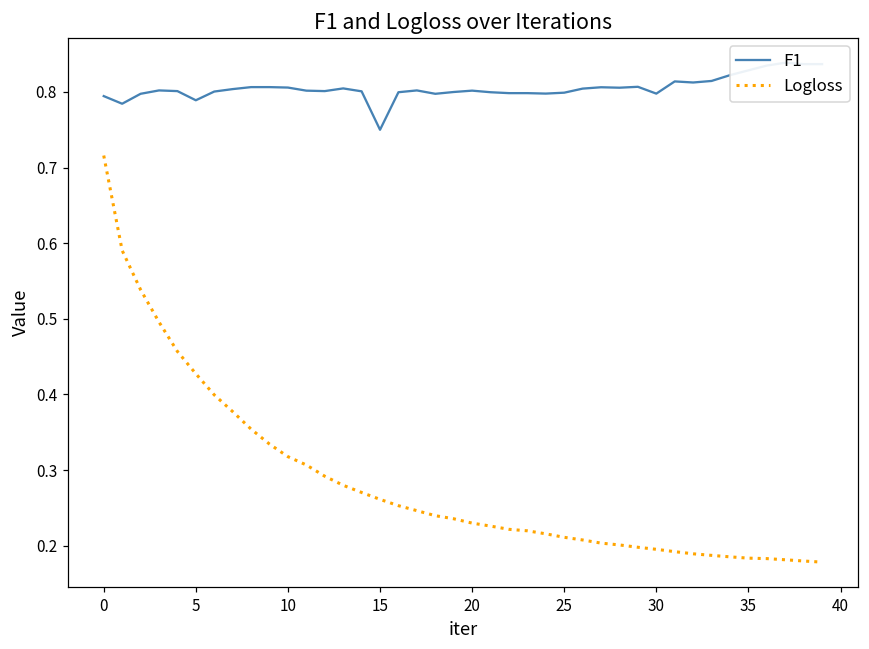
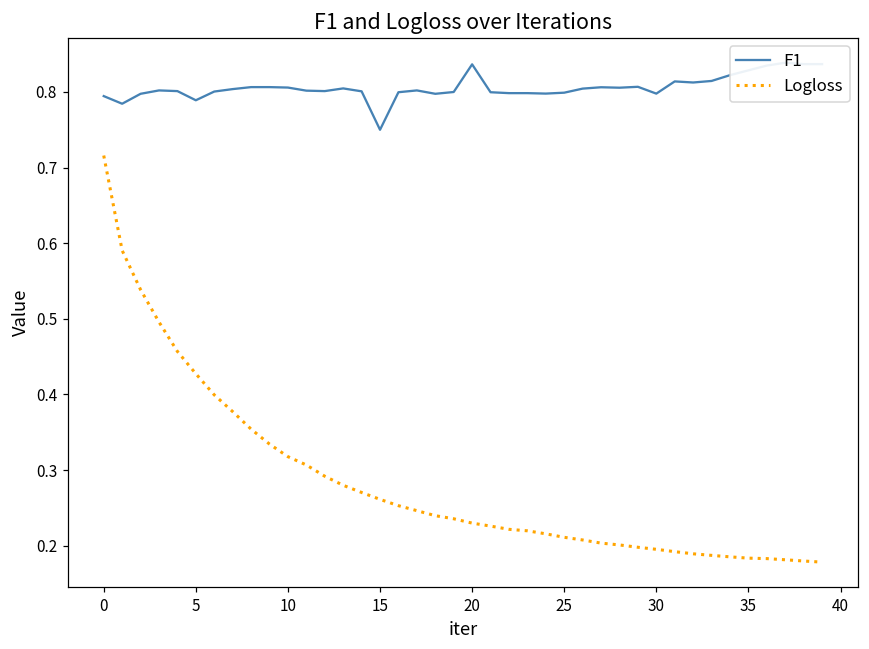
F1, 20: 0.80 -> 0.84
